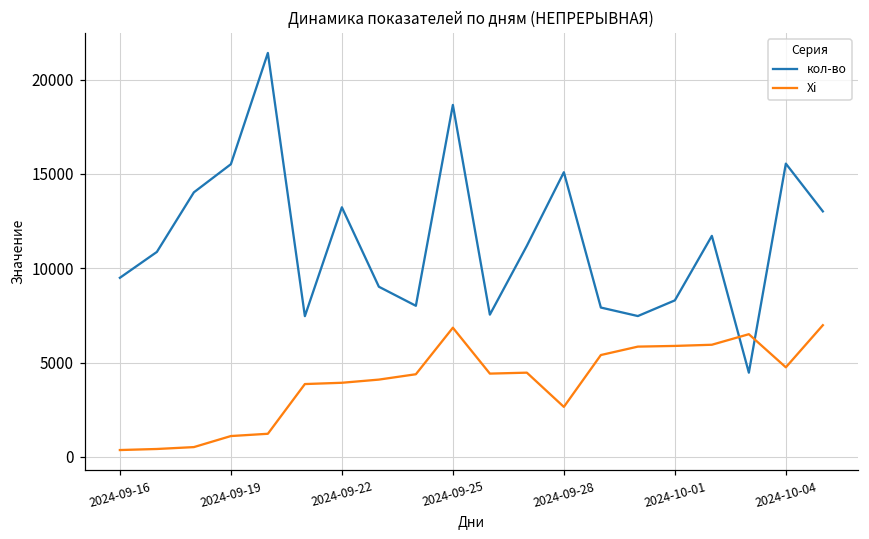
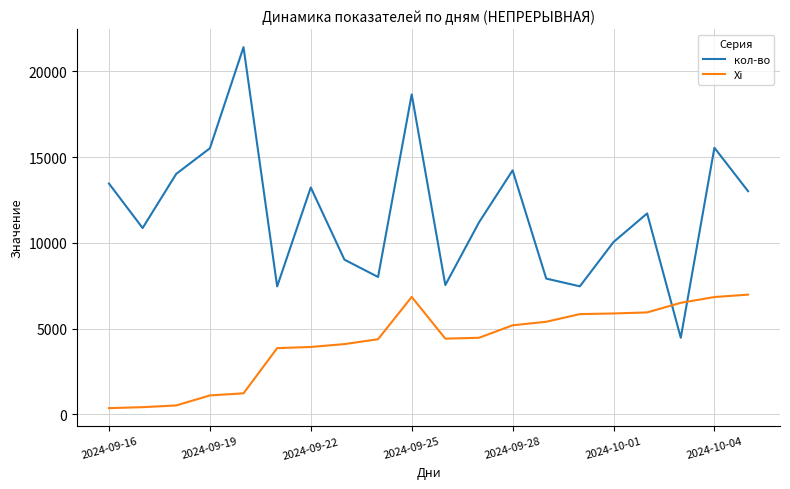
кол-во, 2024-09-16: 9500 -> 13500
кол-во, 2024-09-28: 15100 -> 14200
Xi, 2024-09-28: 2600 -> 5200
кол-во, 2024-10-01: 8300 -> 10000
Xi, 2024-10-04: 4700 -> 6800
